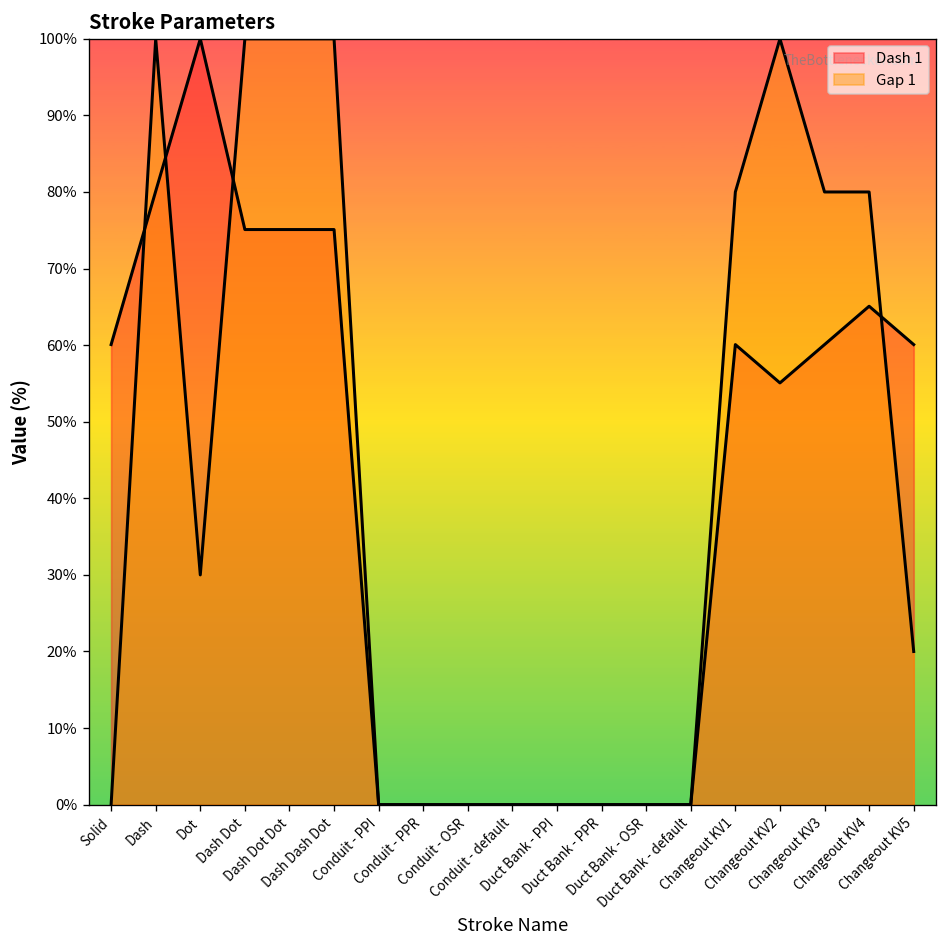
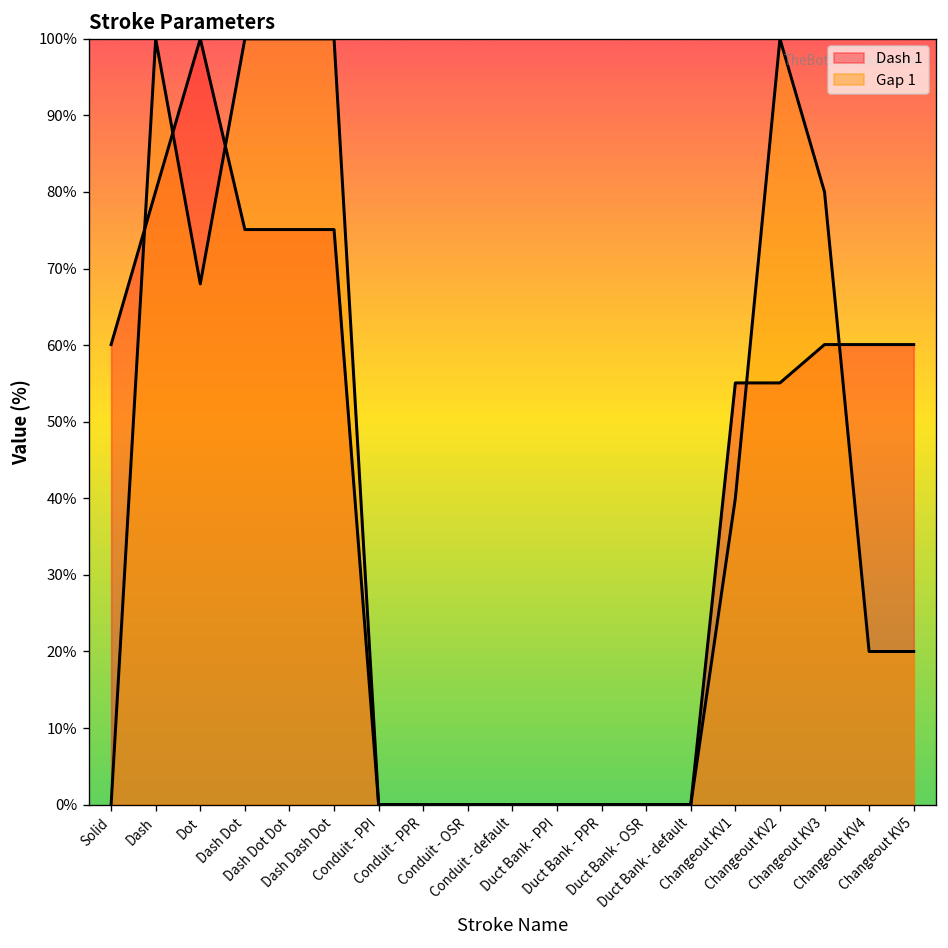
Gap 1, Dot: 30% -> 68%
Dash 1, Changeout KV1: 60% -> 55%
Gap 1, Changeout KV1: 80% -> 40%
Dash 1, Changeout KV4: 65% -> 60%
Gap 1, Changeout KV4: 80% -> 20%
